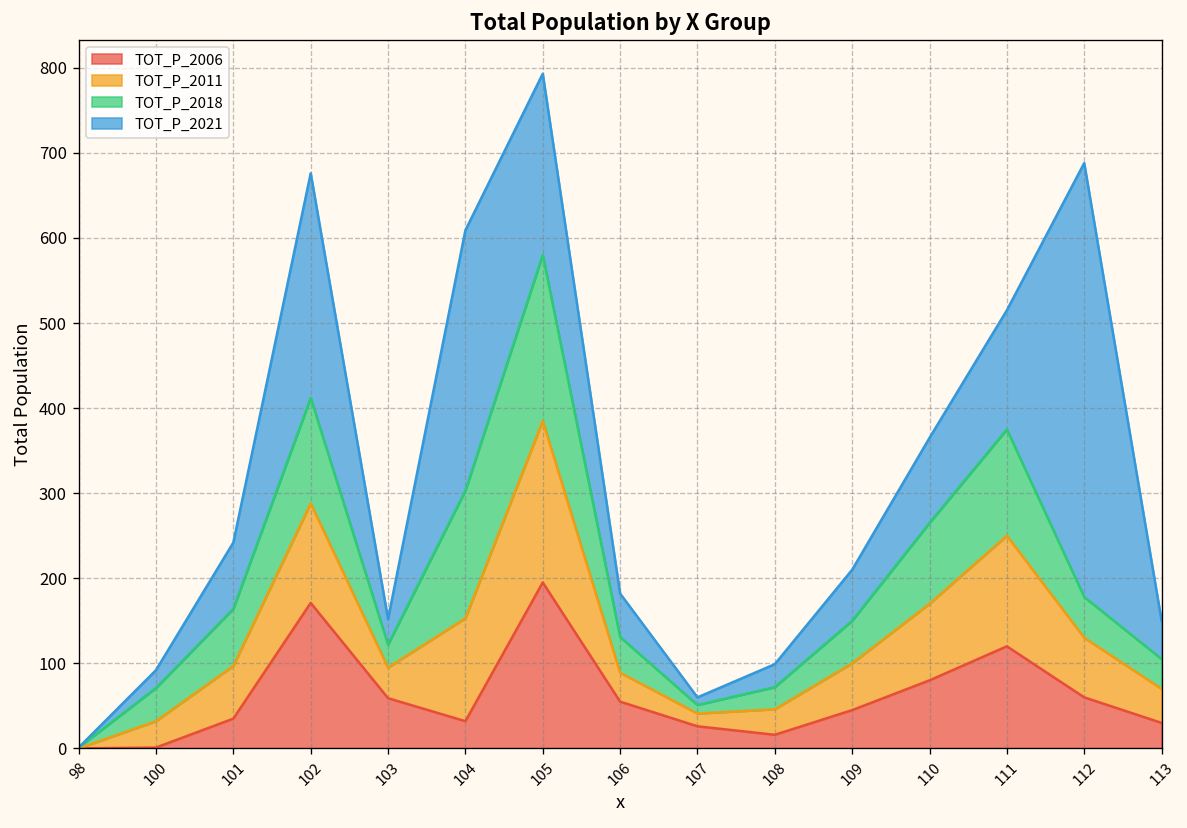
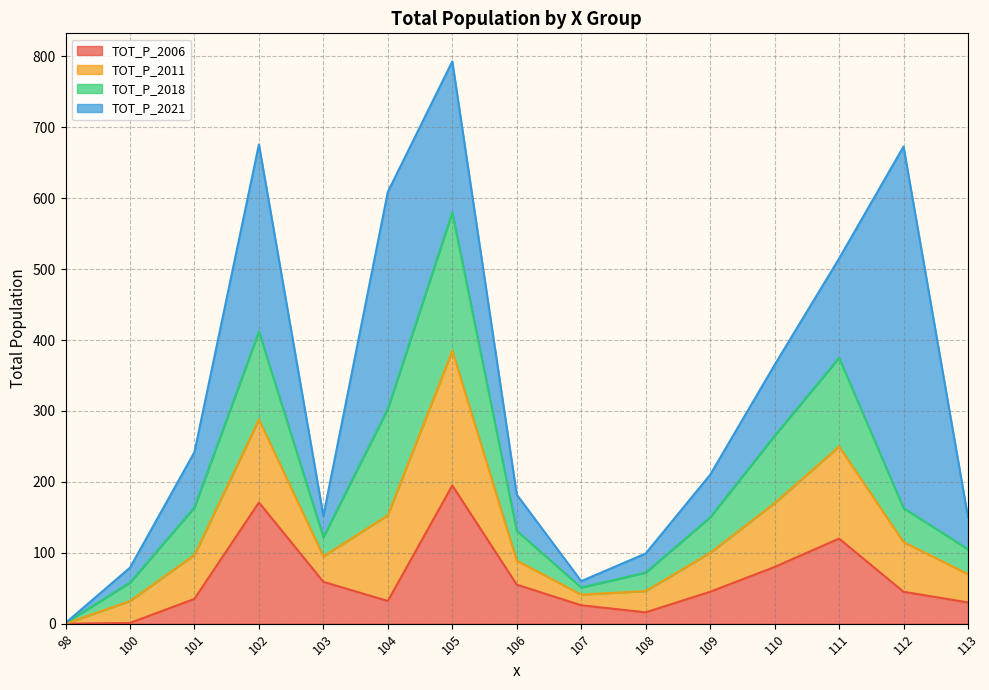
TOT_P_2018, 100: 40 -> 30
TOT_P_2006, 112: 60 -> 50
